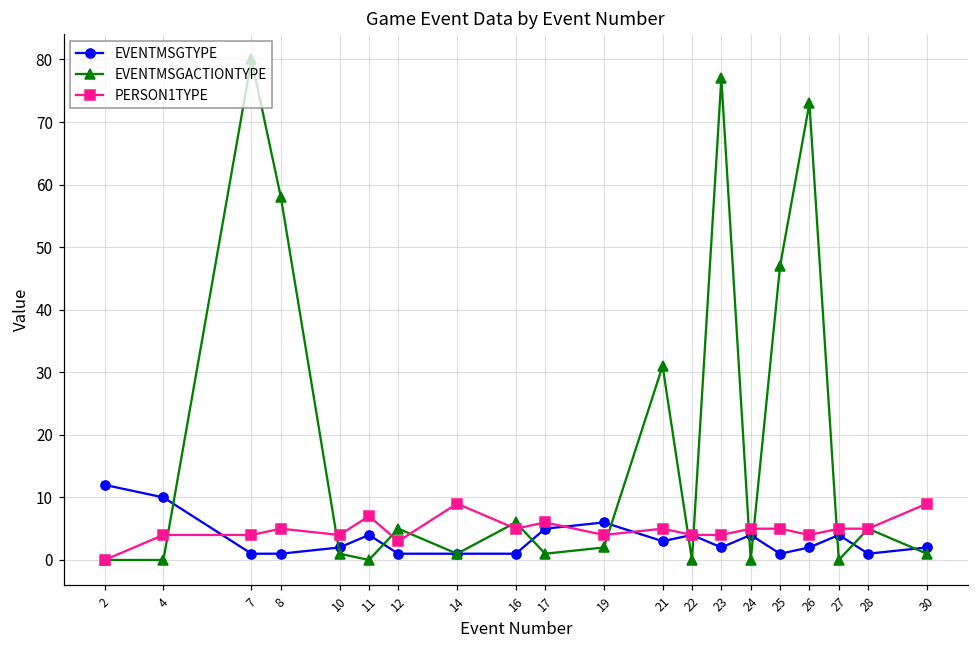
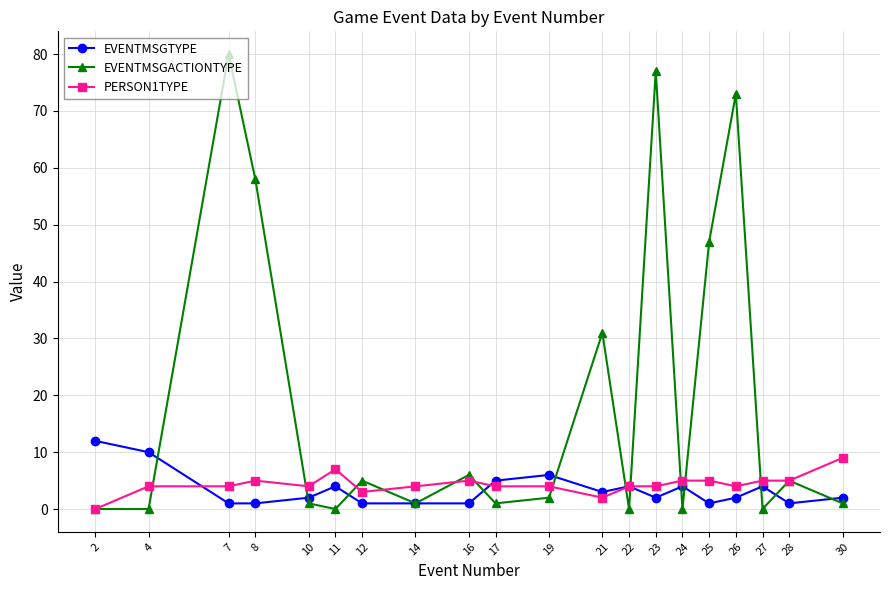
PERSON1TYPE, 14: 9 -> 4
PERSON1TYPE, 17: 6 -> 4
PERSON1TYPE, 21: 5 -> 2
